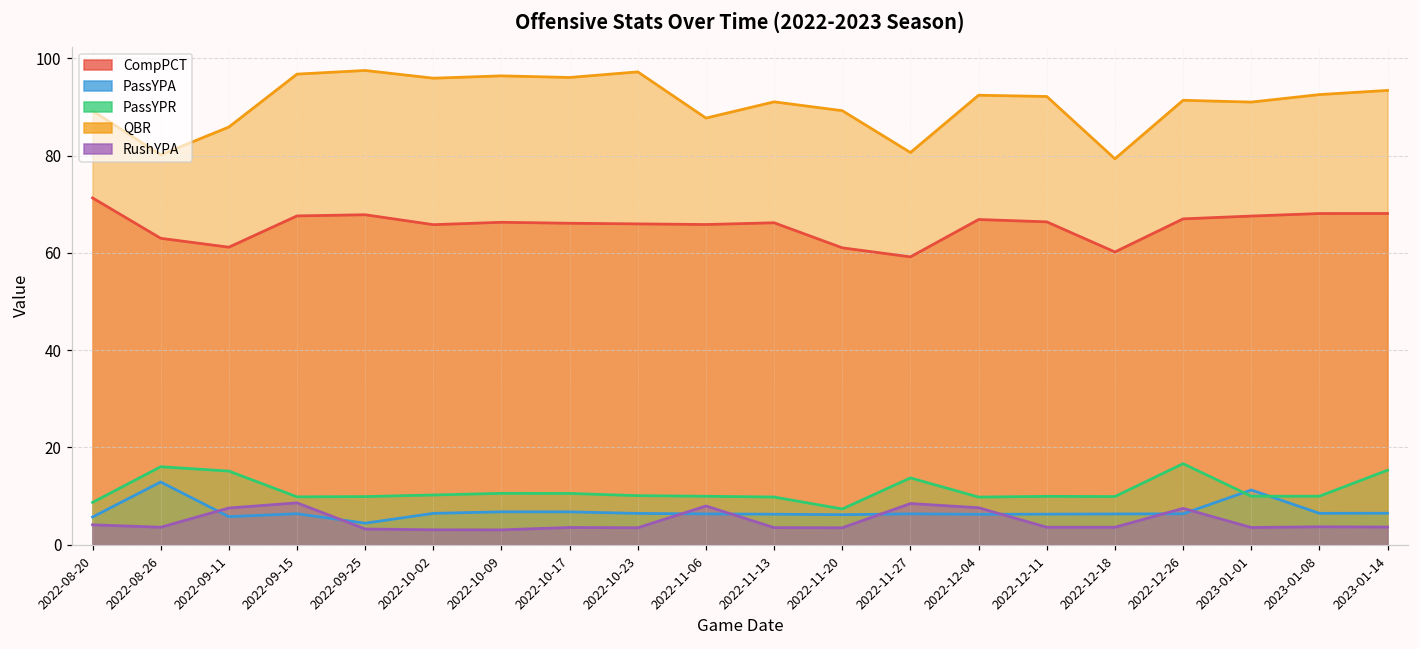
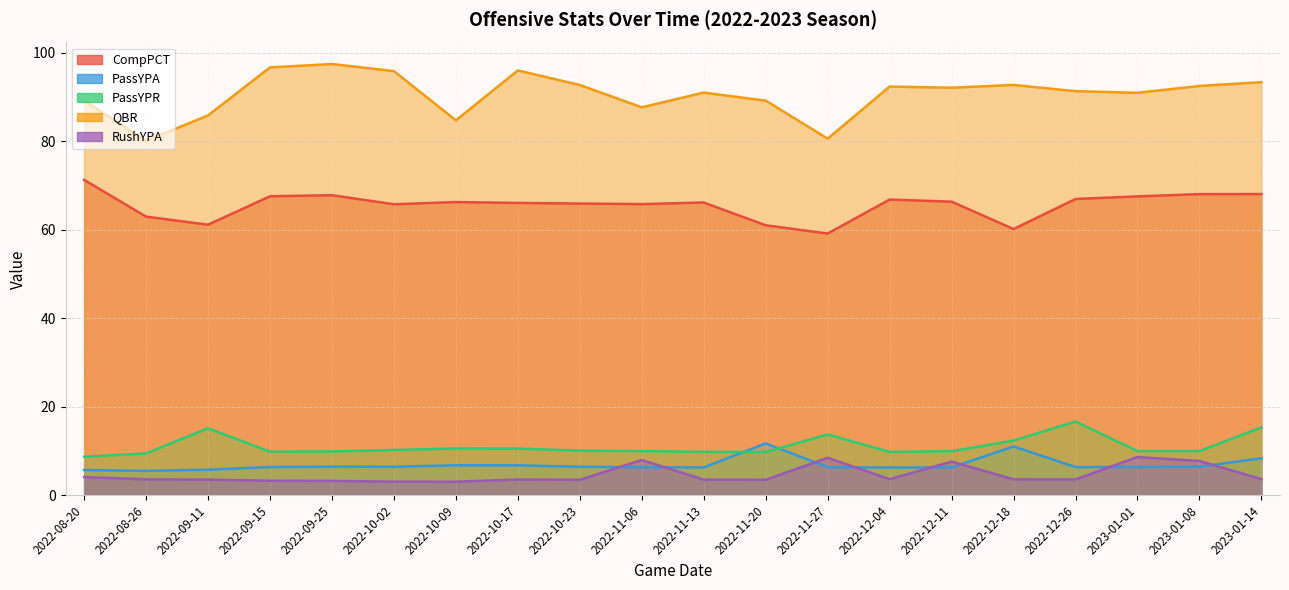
PassYPA, 2022-08-26: 13 -> 6
PassYPR, 2022-08-26: 16 -> 9
RushYPA, 2022-09-11: 8 -> 4
RushYPA, 2022-09-15: 9 -> 3
PassYPA, 2022-09-25: 4 -> 6
QBR, 2022-10-09: 96 -> 85
QBR, 2022-10-23: 97 -> 93
PassYPA, 2022-11-20: 6 -> 12
PassYPR, 2022-11-20: 7 -> 10
RushYPA, 2022-12-04: 8 -> 4
RushYPA, 2022-12-11: 4 -> 8
PassYPA, 2022-12-18: 6 -> 11
PassYPR, 2022-12-18: 10 -> 12
QBR, 2022-12-18: 79 -> 93
RushYPA, 2022-12-26: 7 -> 4
PassYPA, 2023-01-01: 11 -> 6
RushYPA, 2023-01-01: 4 -> 9
RushYPA, 2023-01-08: 4 -> 8
PassYPA, 2023-01-14: 6 -> 8
